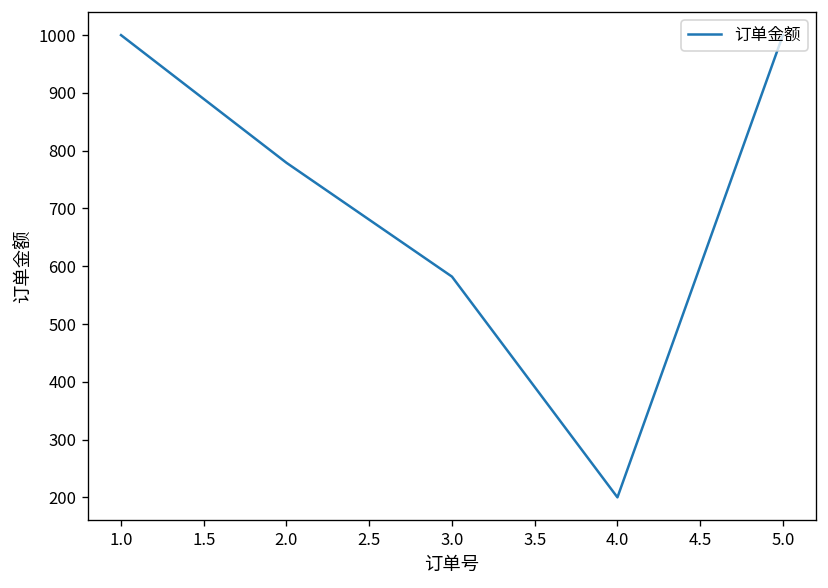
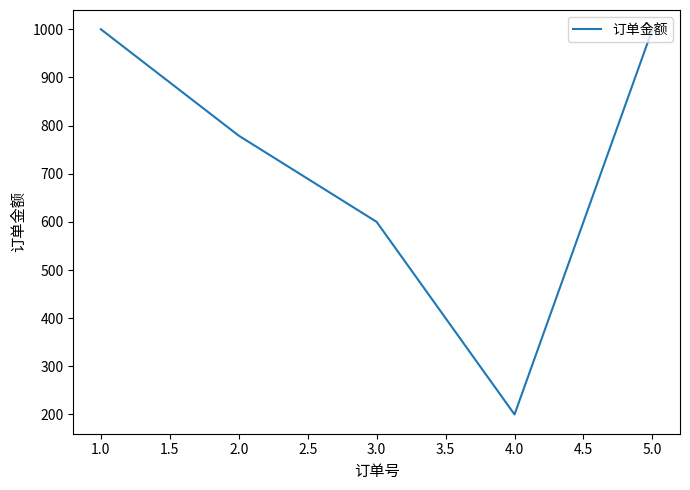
3.0: 580 -> 600
